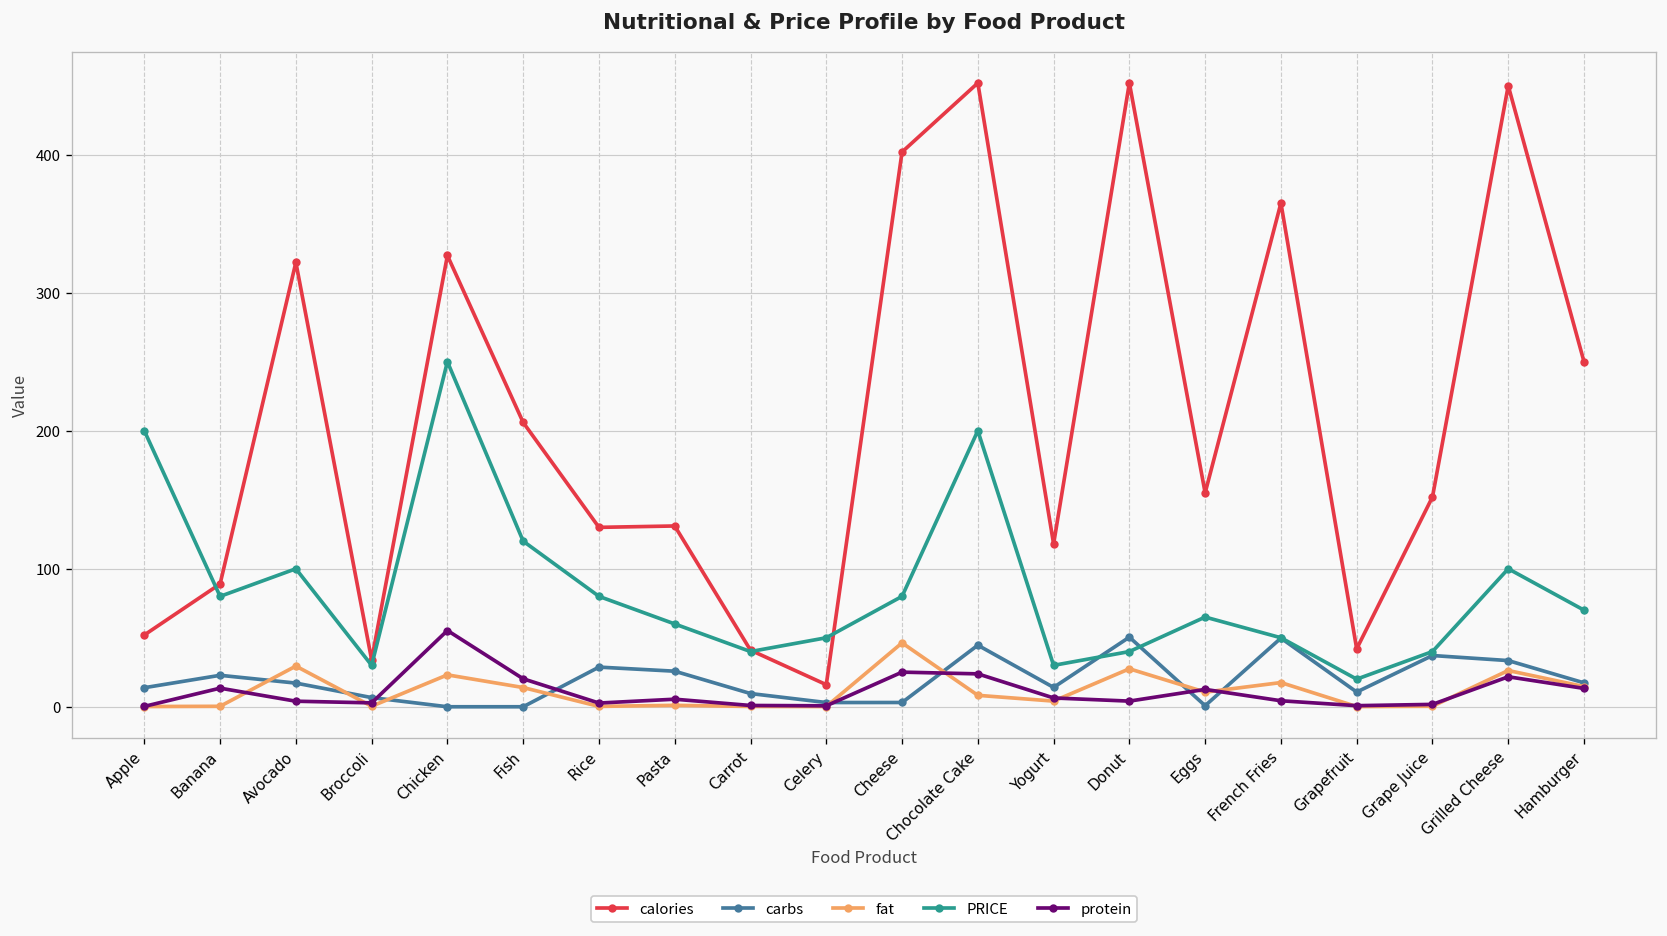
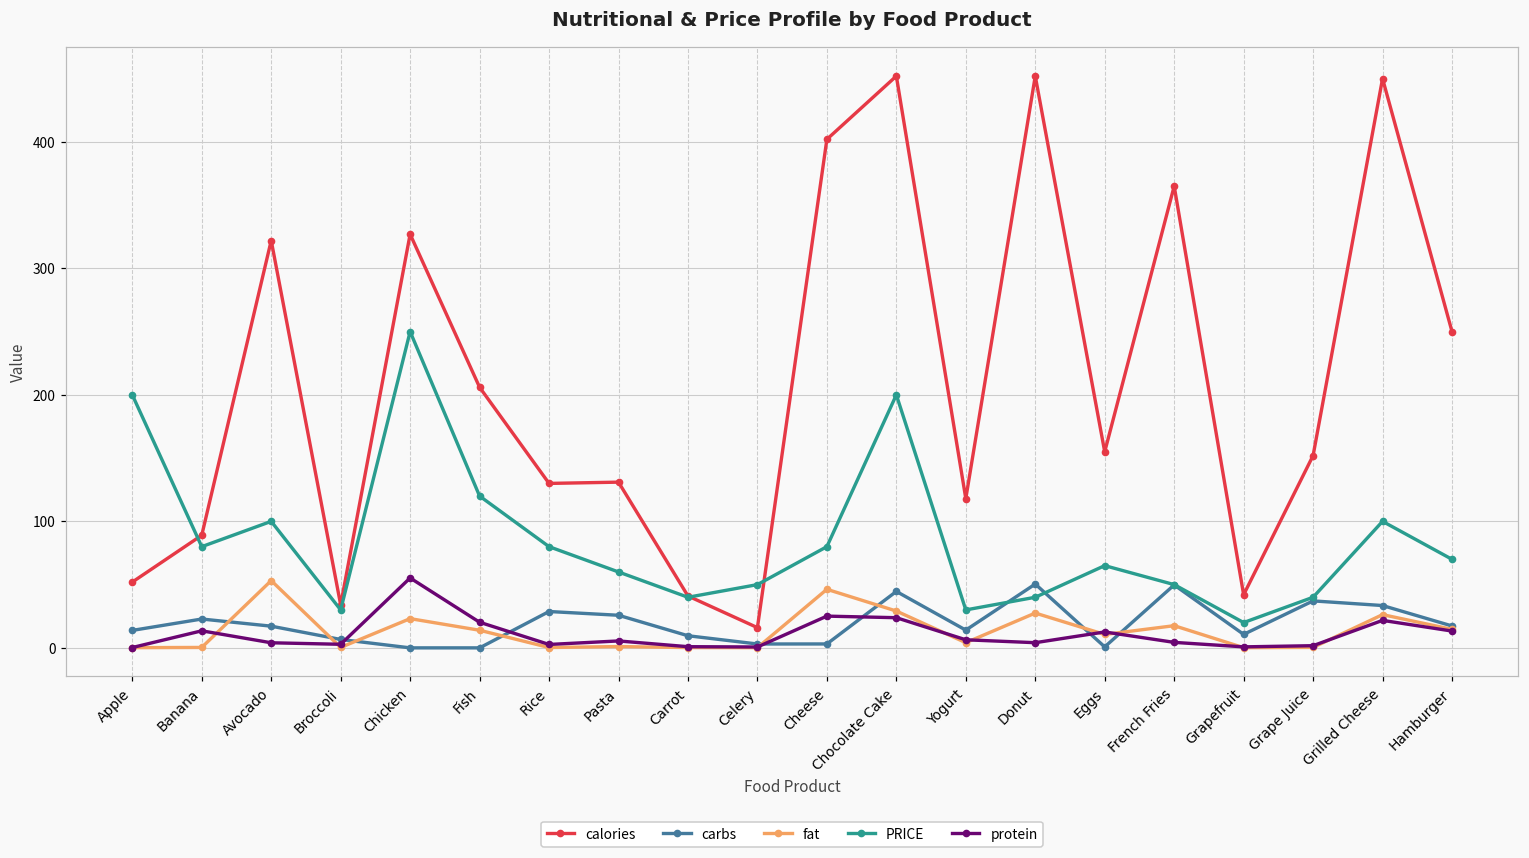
fat, Avocado: 29 -> 53
fat, Chocolate Cake: 8 -> 29
